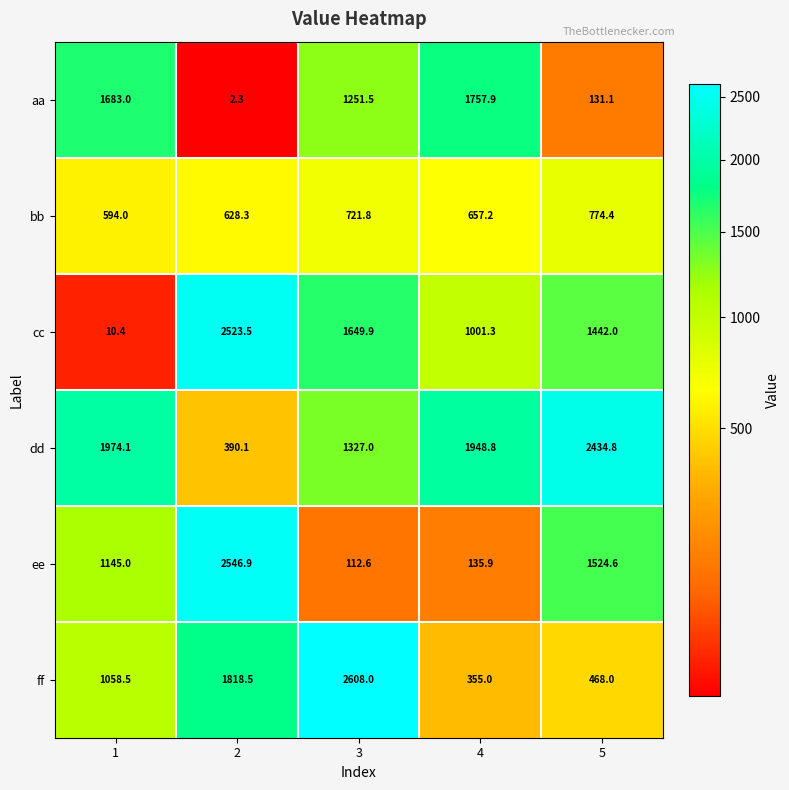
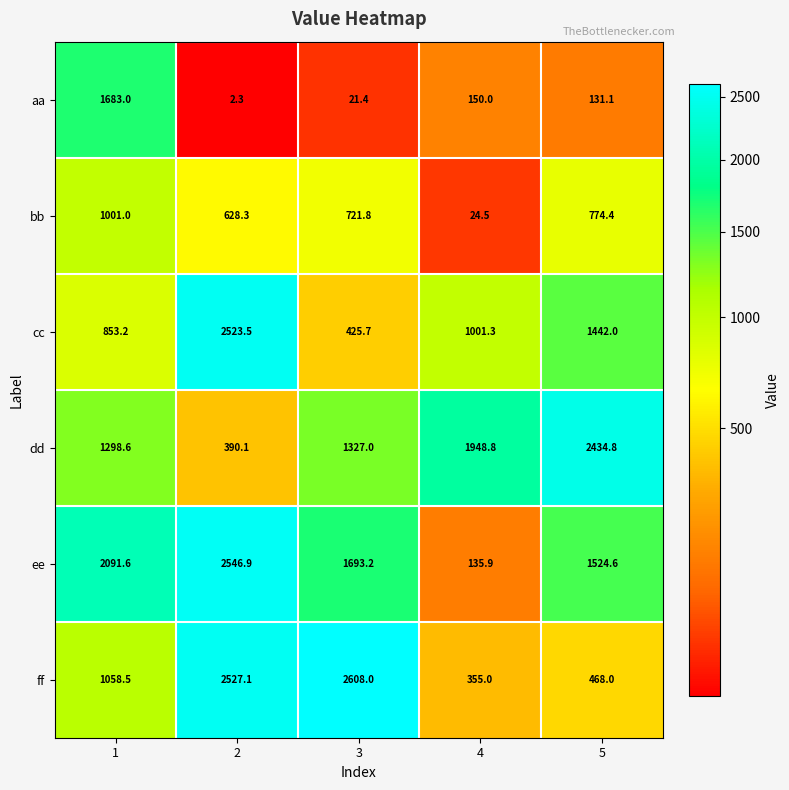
aa, 3: 1251.5 -> 21.4
aa, 4: 1757.9 -> 150.0
bb, 1: 594.0 -> 1001.0
bb, 4: 657.2 -> 24.5
cc, 1: 10.4 -> 853.2
cc, 3: 1649.9 -> 425.7
dd, 1: 1974.1 -> 1298.6
ee, 1: 1145.0 -> 2091.6
ee, 3: 112.6 -> 1693.2
ff, 2: 1818.5 -> 2527.1
